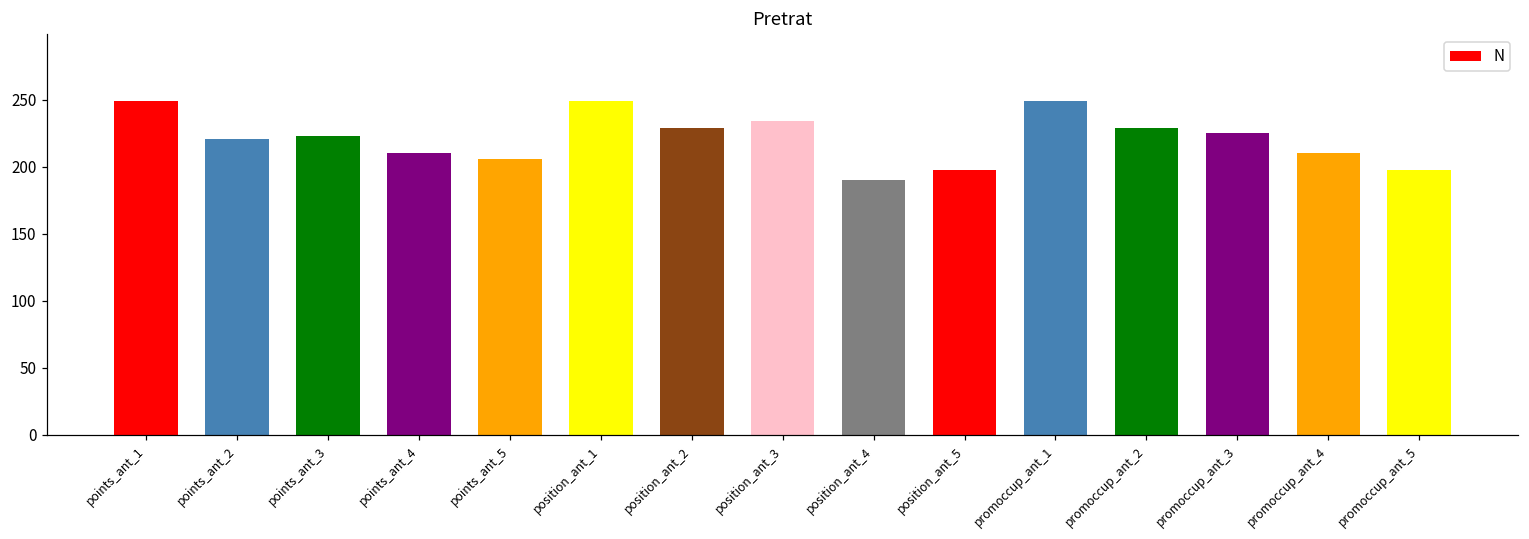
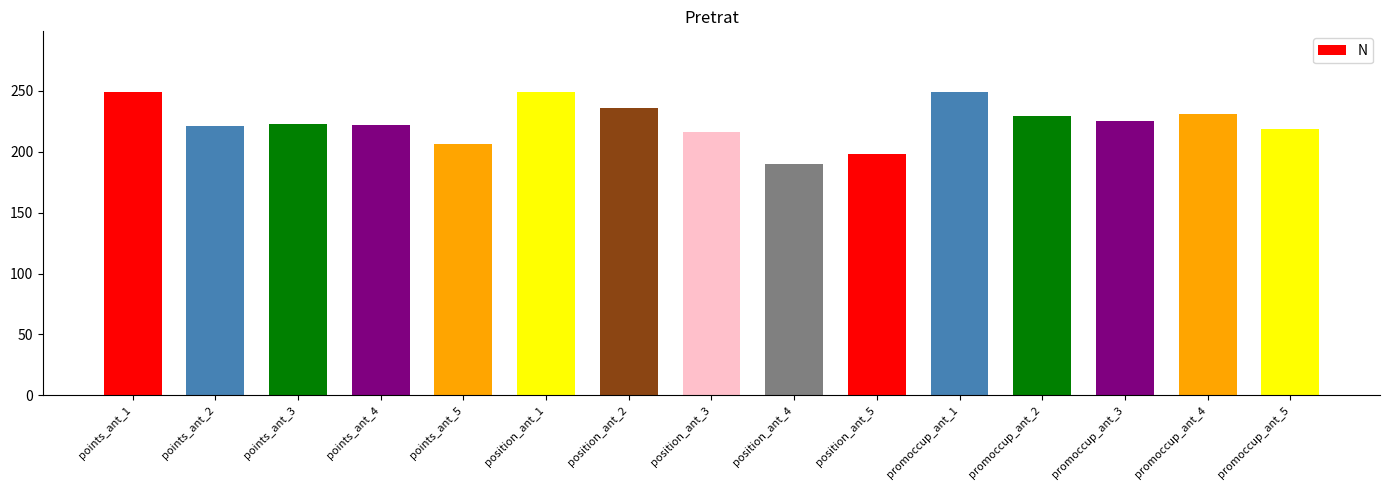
points_ant_4: 210 -> 222
position_ant_2: 229 -> 236
position_ant_3: 234 -> 216
promoccup_ant_4: 210 -> 231
promoccup_ant_5: 198 -> 219
